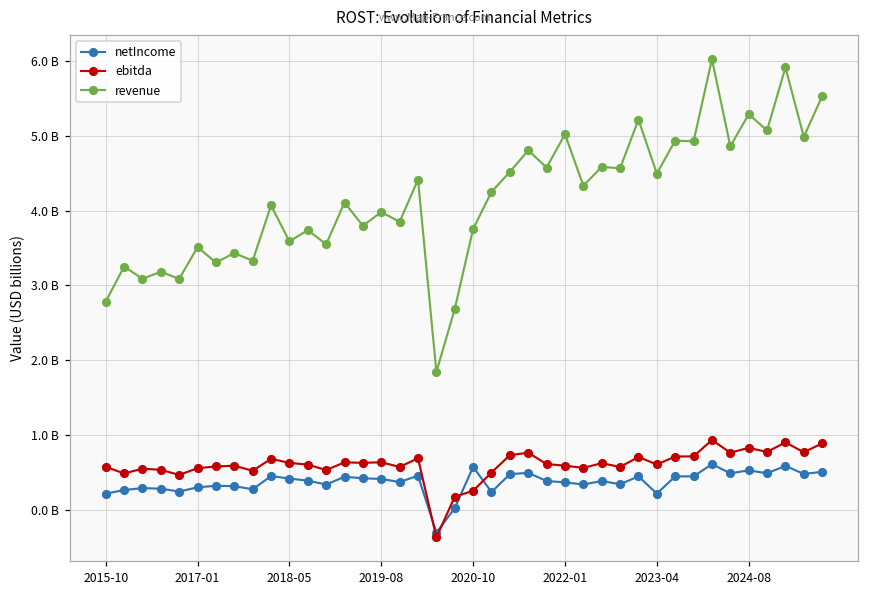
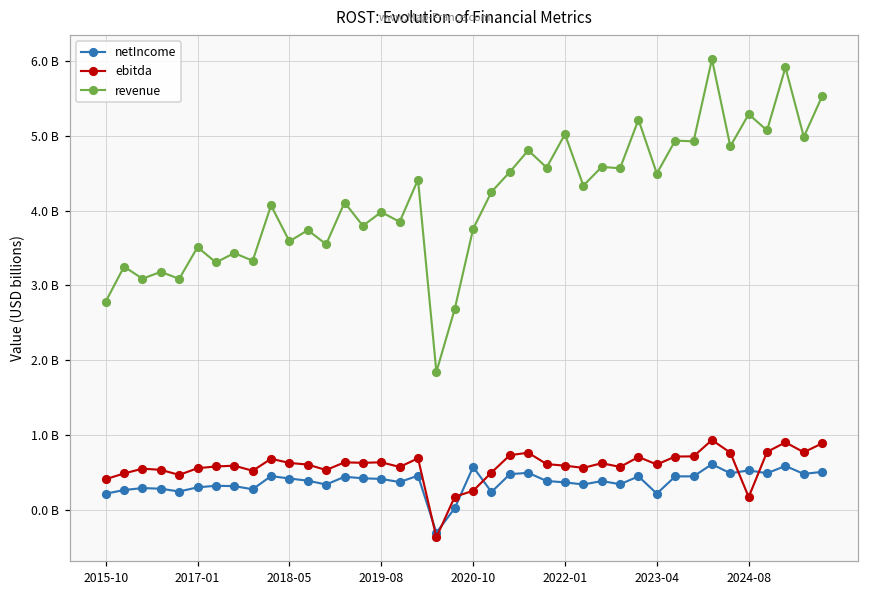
ebitda, 2015-10: 600000000 -> 400000000
ebitda, 2024-08: 800000000 -> 200000000
